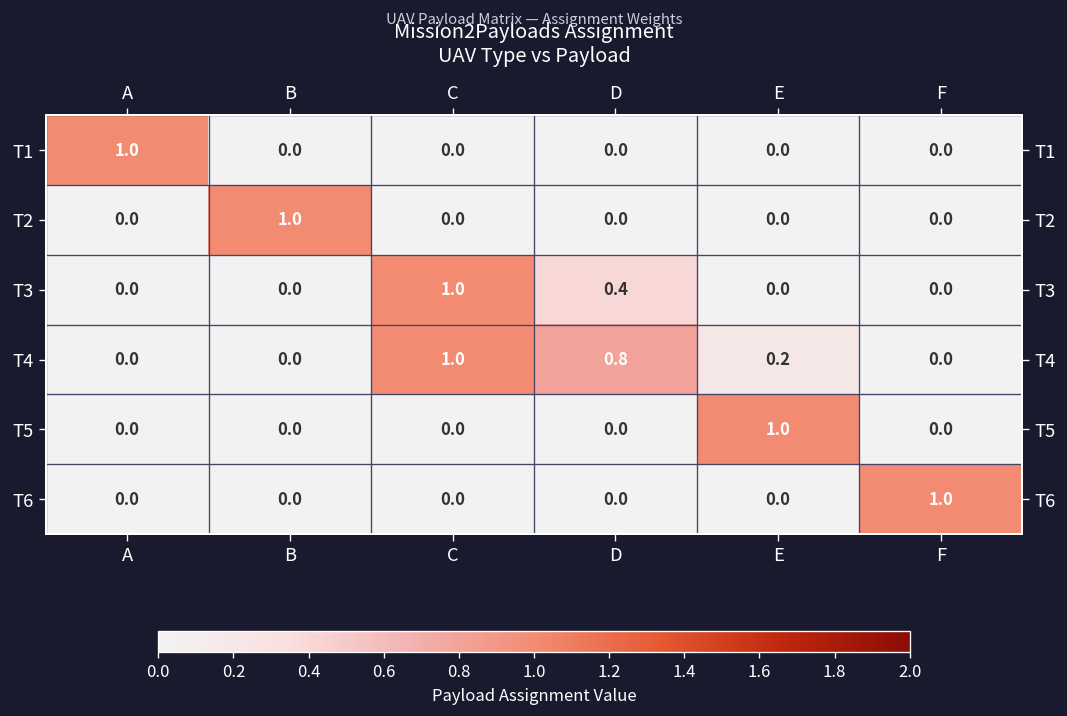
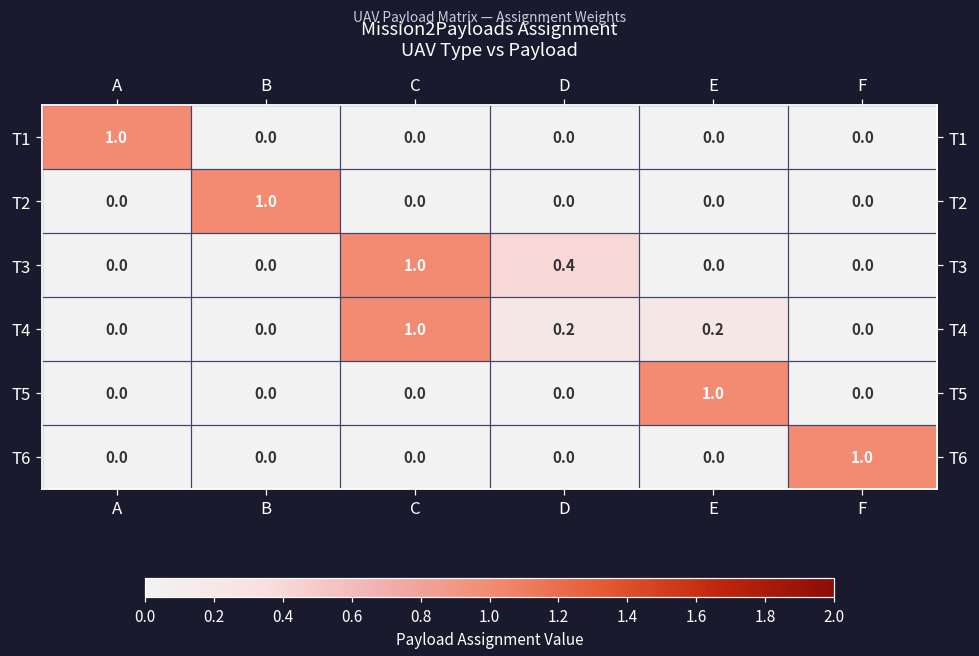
T4, D: 0.8 -> 0.2
